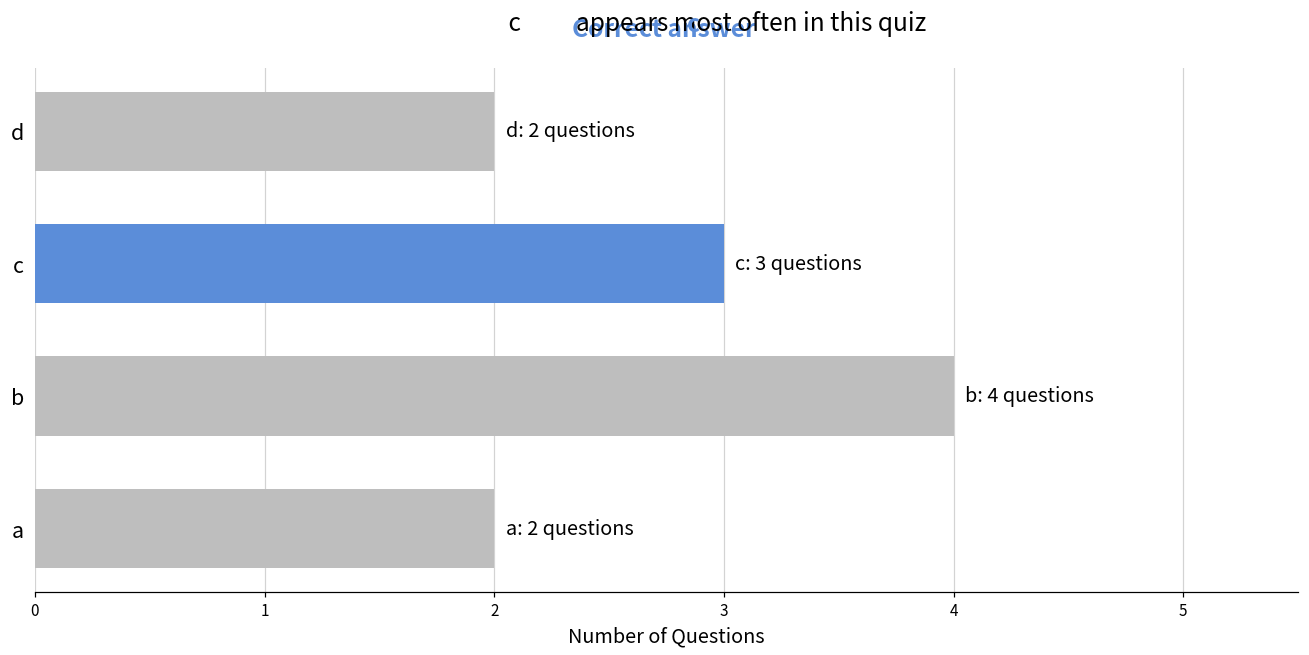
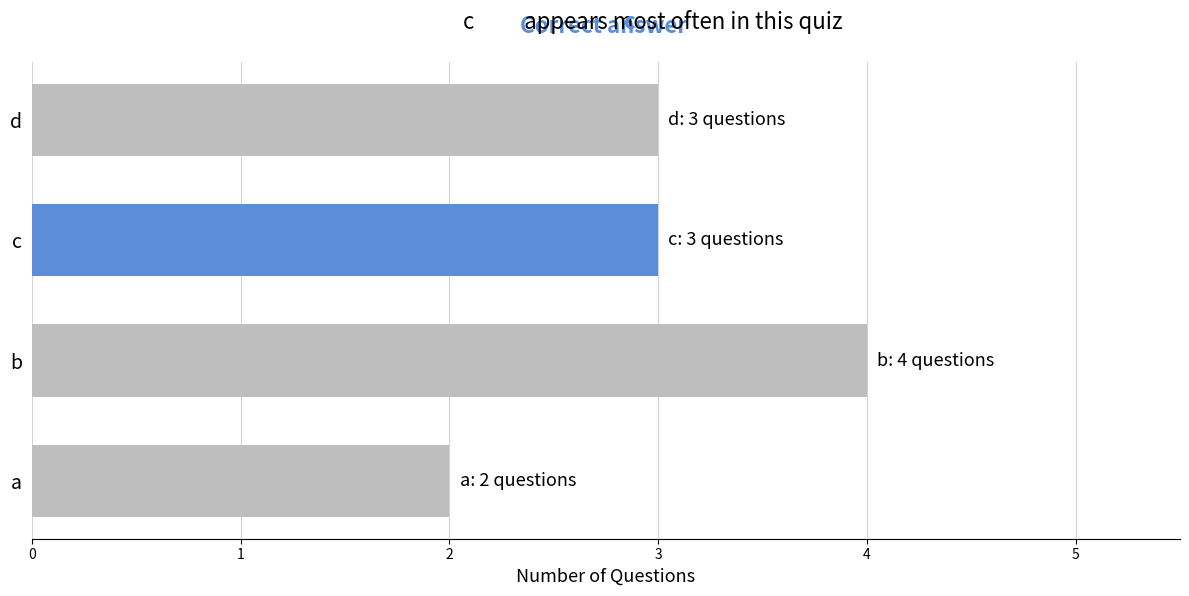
d: 2 -> 3
